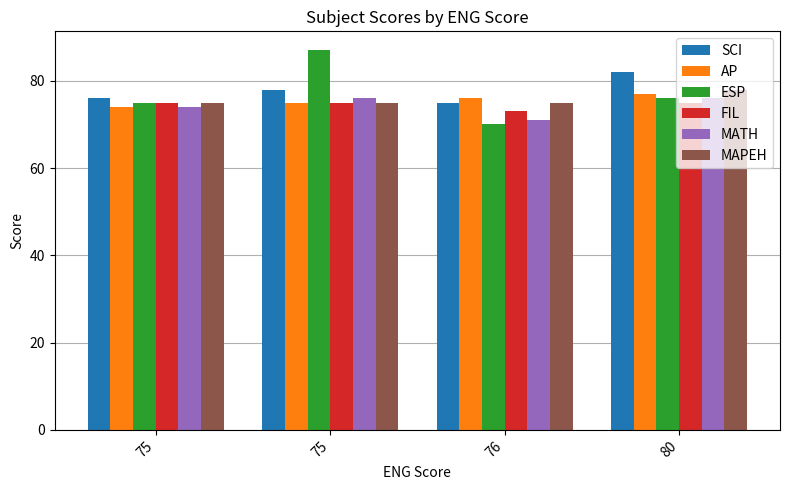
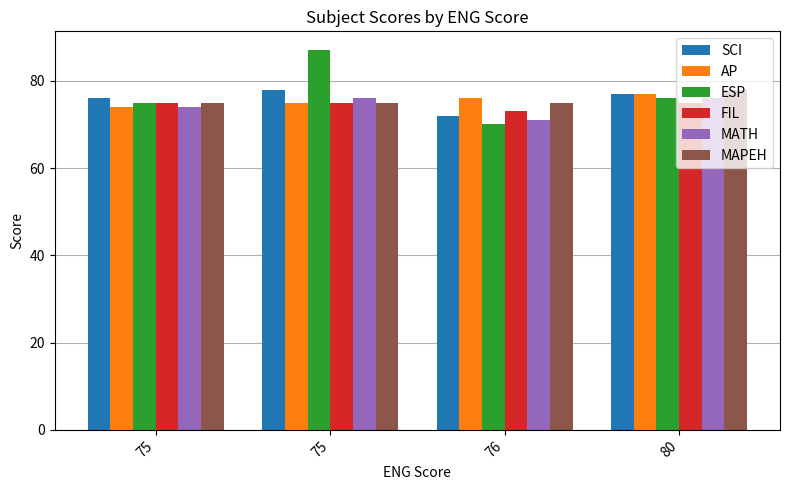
SCI, 76: 75 -> 72
SCI, 80: 82 -> 77
